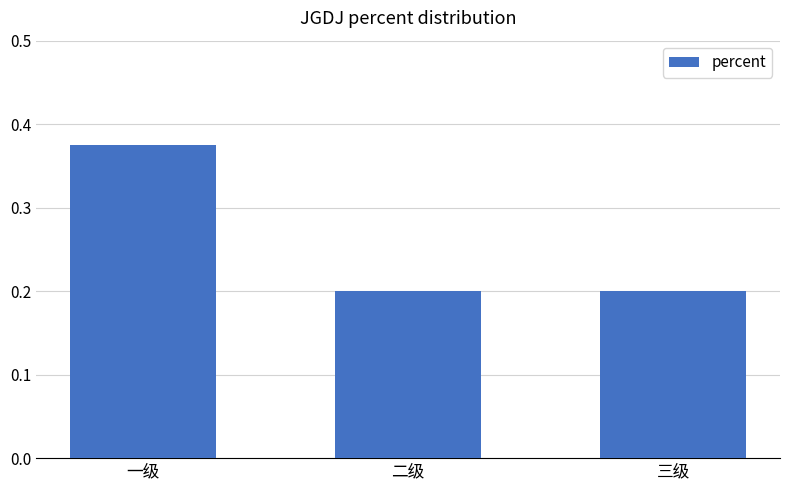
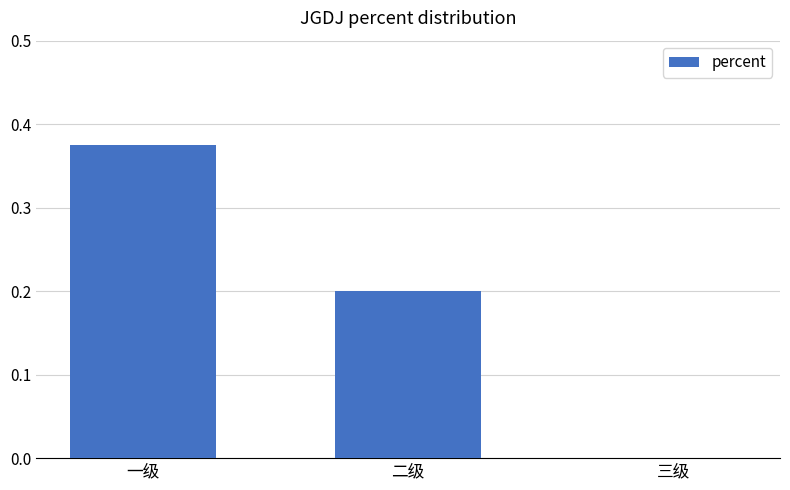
三级: 0.2 -> 0.0
